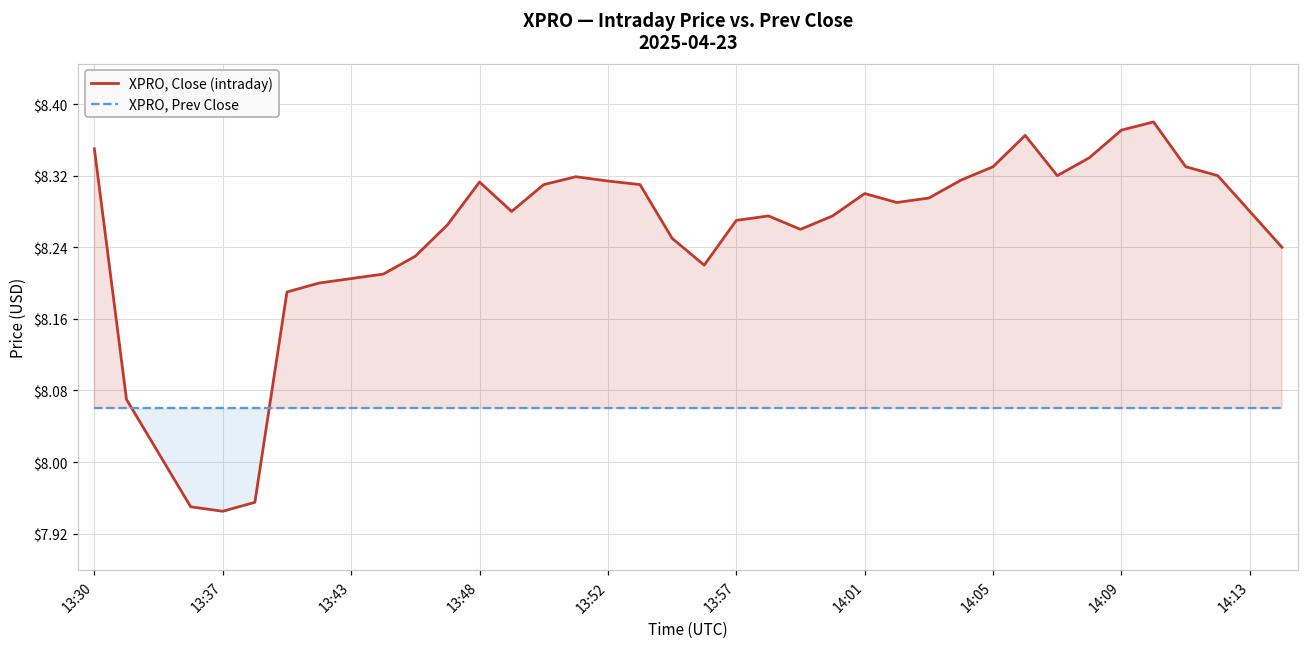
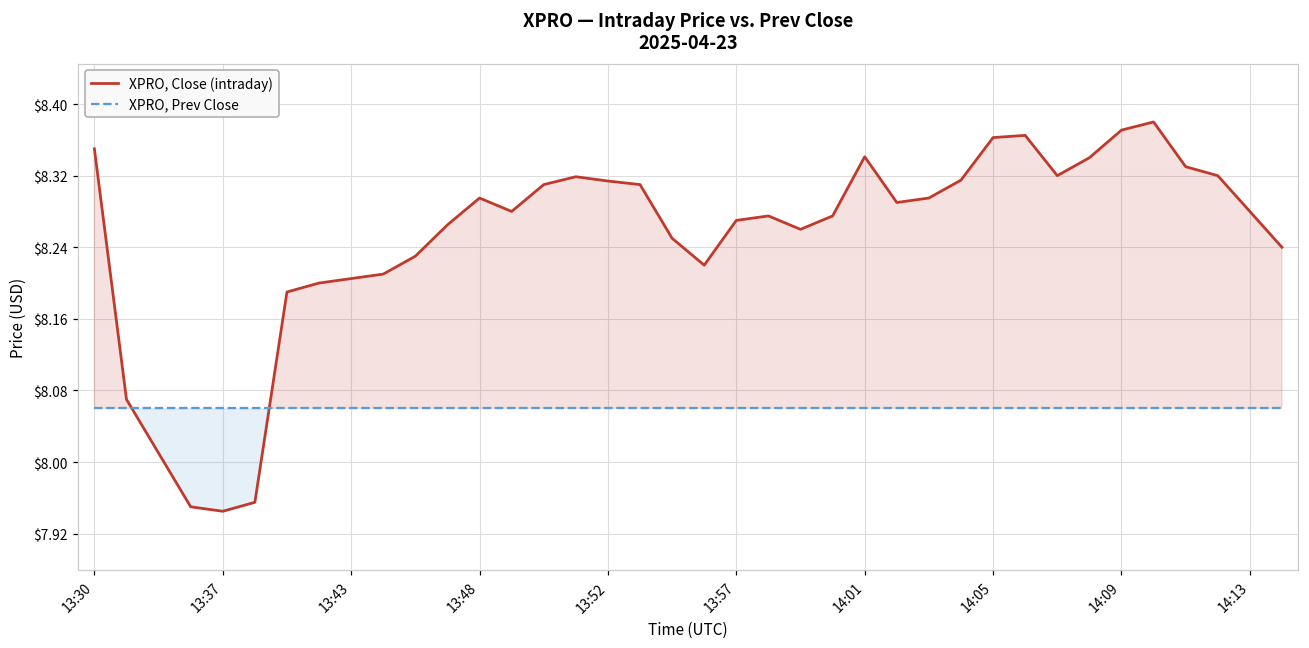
XPRO, Close (intraday), 13:48: $8.31 -> $8.30
XPRO, Close (intraday), 14:01: $8.30 -> $8.34
XPRO, Close (intraday), 14:05: $8.33 -> $8.36
